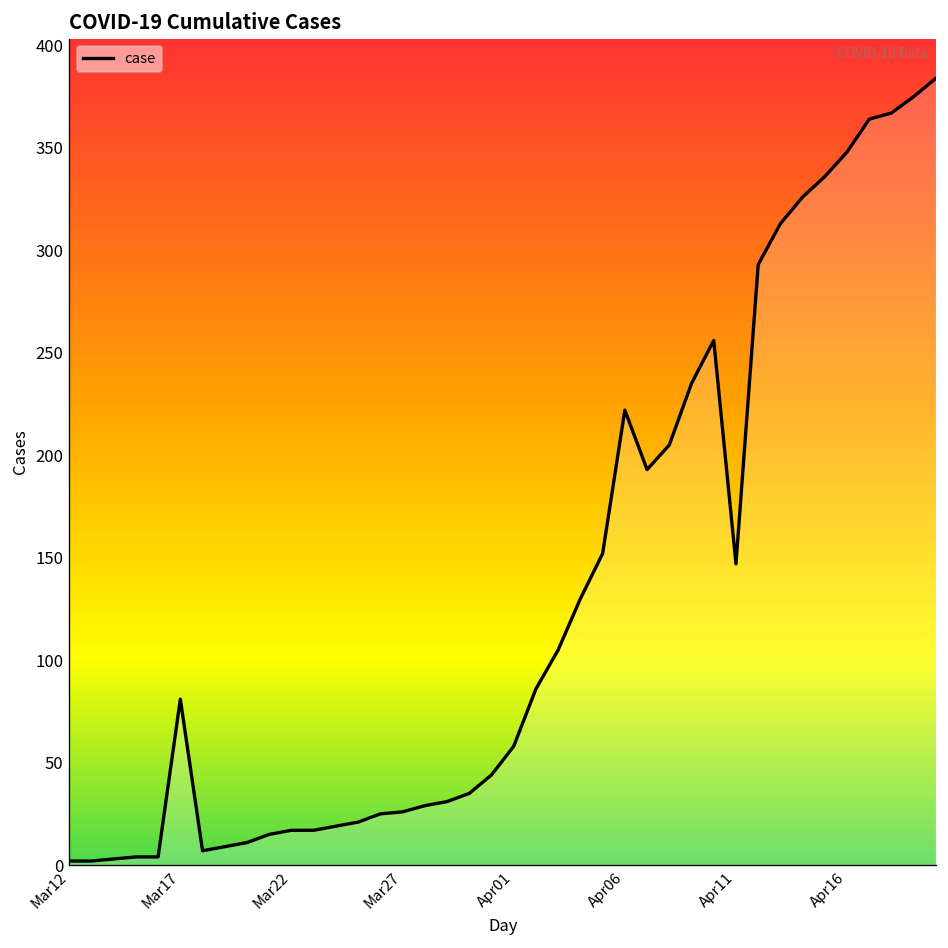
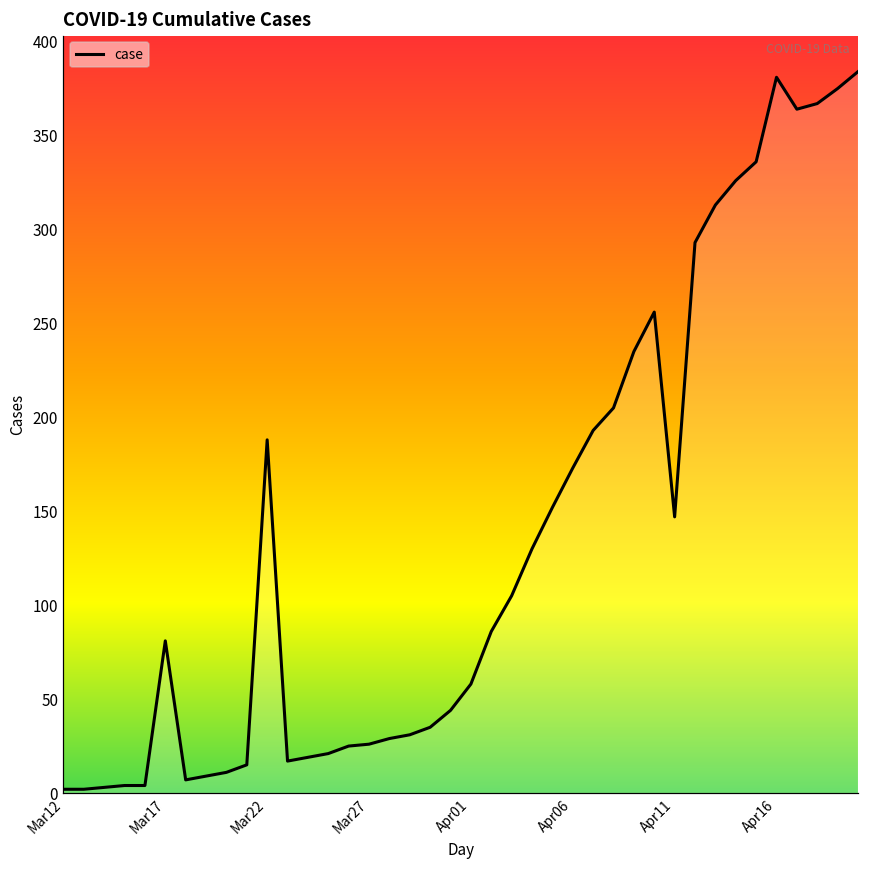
Mar22: 17 -> 188
Apr06: 222 -> 173
Apr16: 348 -> 381
